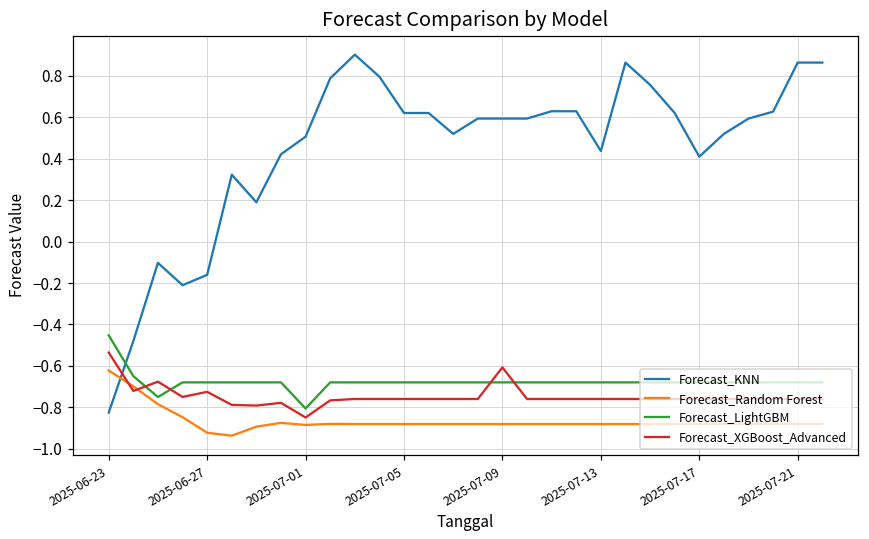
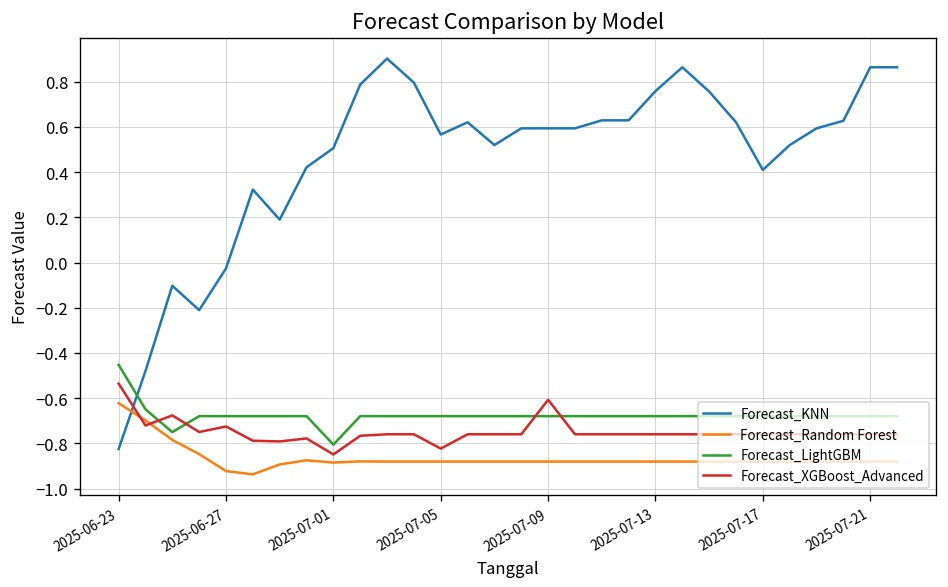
Forecast_KNN, 2025-06-27: -0.16 -> -0.03
Forecast_KNN, 2025-07-05: 0.62 -> 0.57
Forecast_XGBoost_Advanced, 2025-07-05: -0.76 -> -0.82
Forecast_KNN, 2025-07-13: 0.44 -> 0.76
